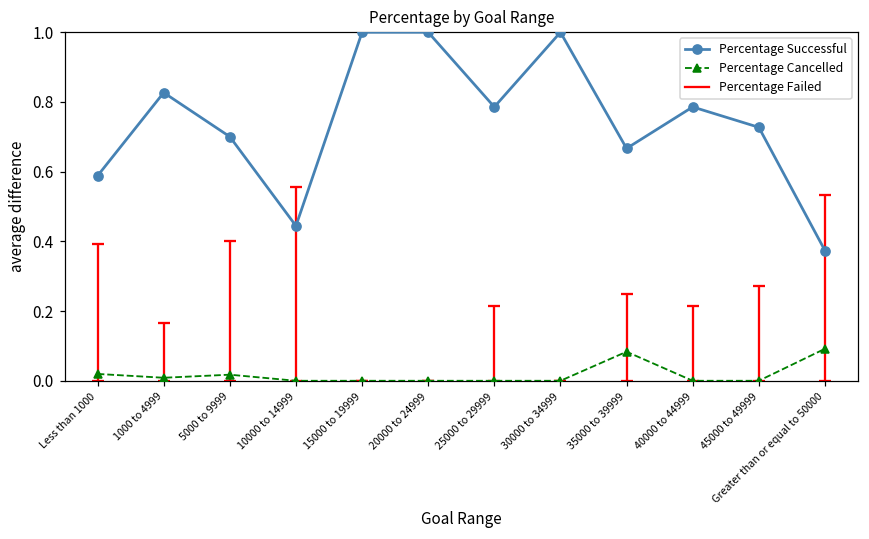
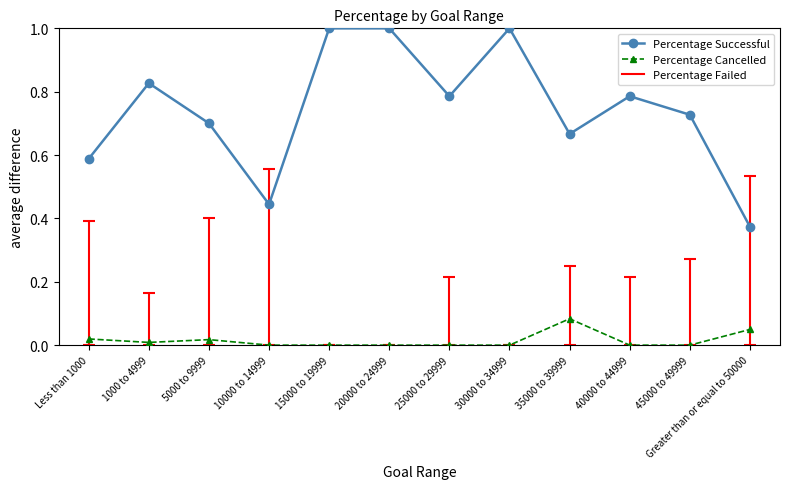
Percentage Cancelled, Greater than or equal to 50000: 0.09 -> 0.05
